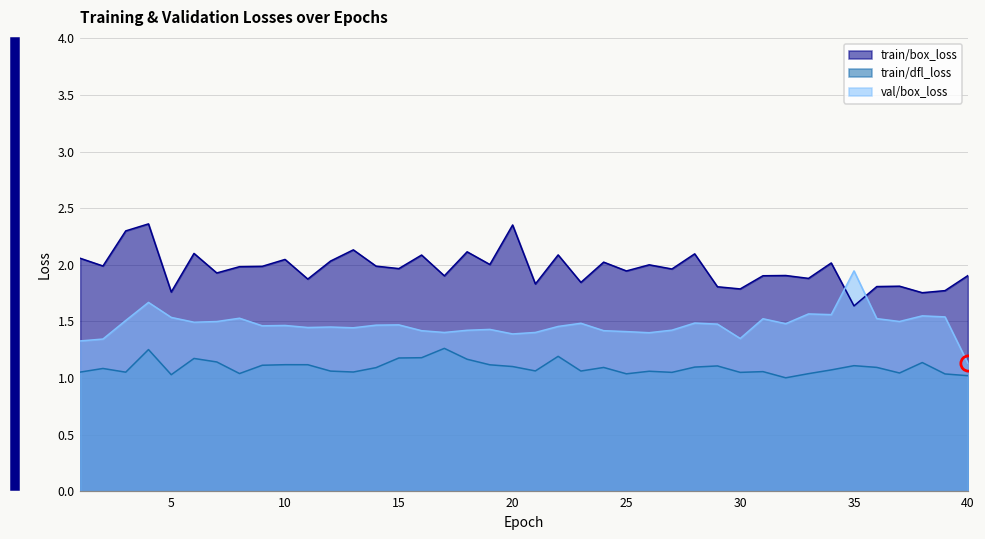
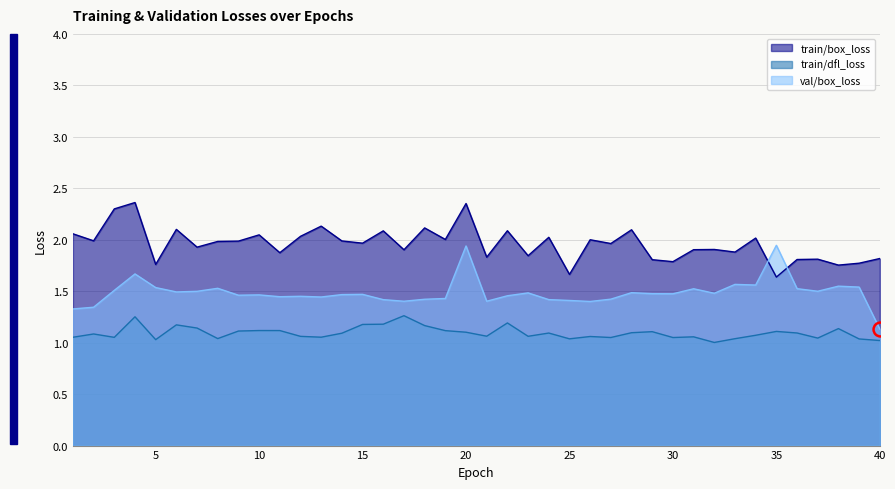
val/box_loss, 20: 1.39 -> 1.94
train/box_loss, 25: 1.95 -> 1.66
val/box_loss, 30: 1.35 -> 1.47
train/box_loss, 40: 1.90 -> 1.82
